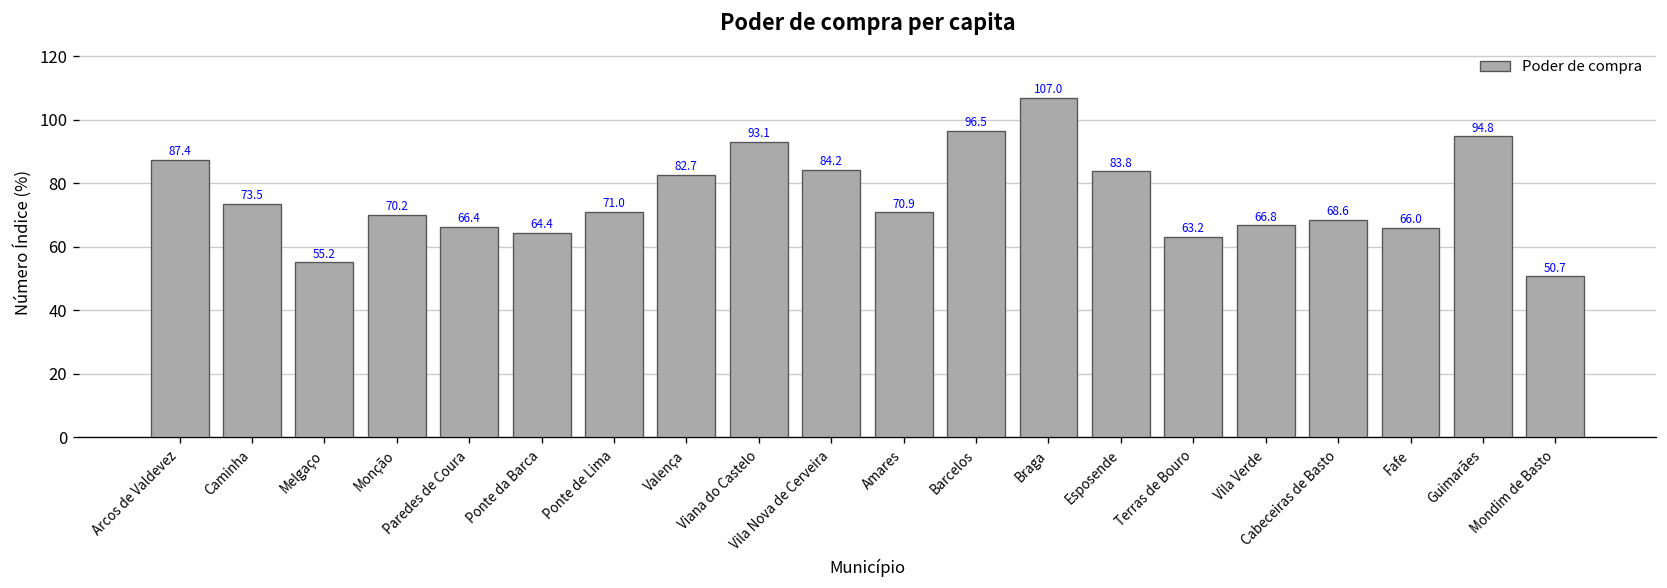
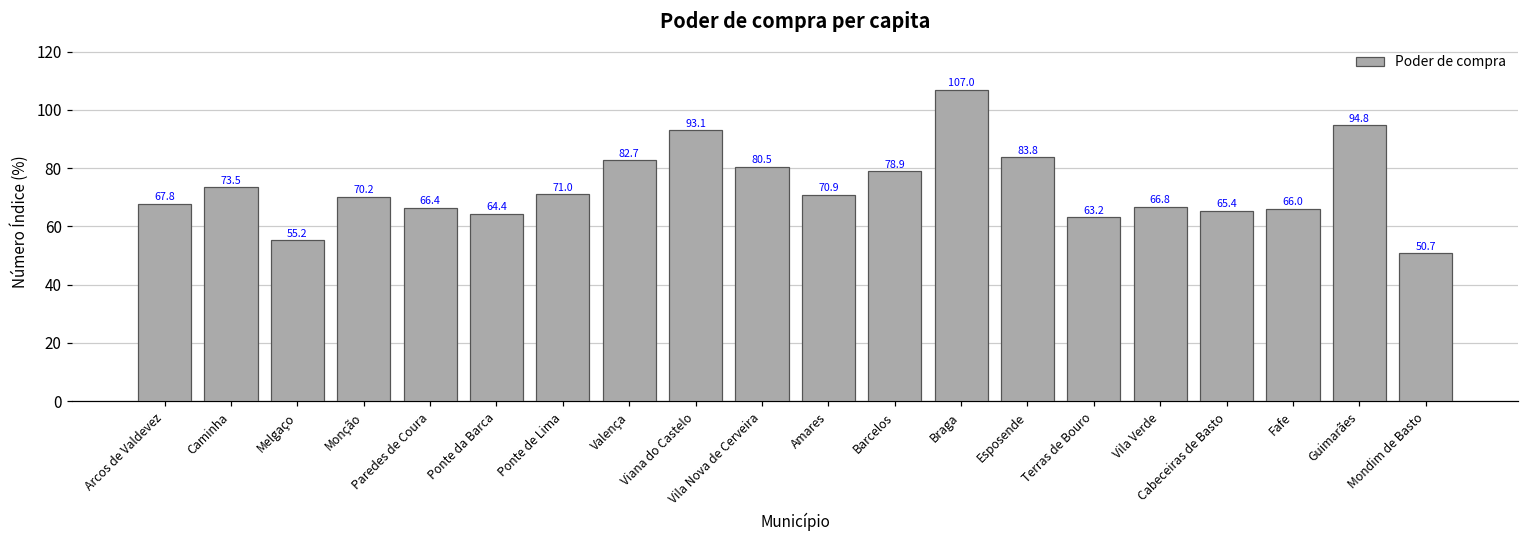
Arcos de Valdevez: 87.4 -> 67.8
Vila Nova de Cerveira: 84.2 -> 80.5
Barcelos: 96.5 -> 78.9
Cabeceiras de Basto: 68.6 -> 65.4
